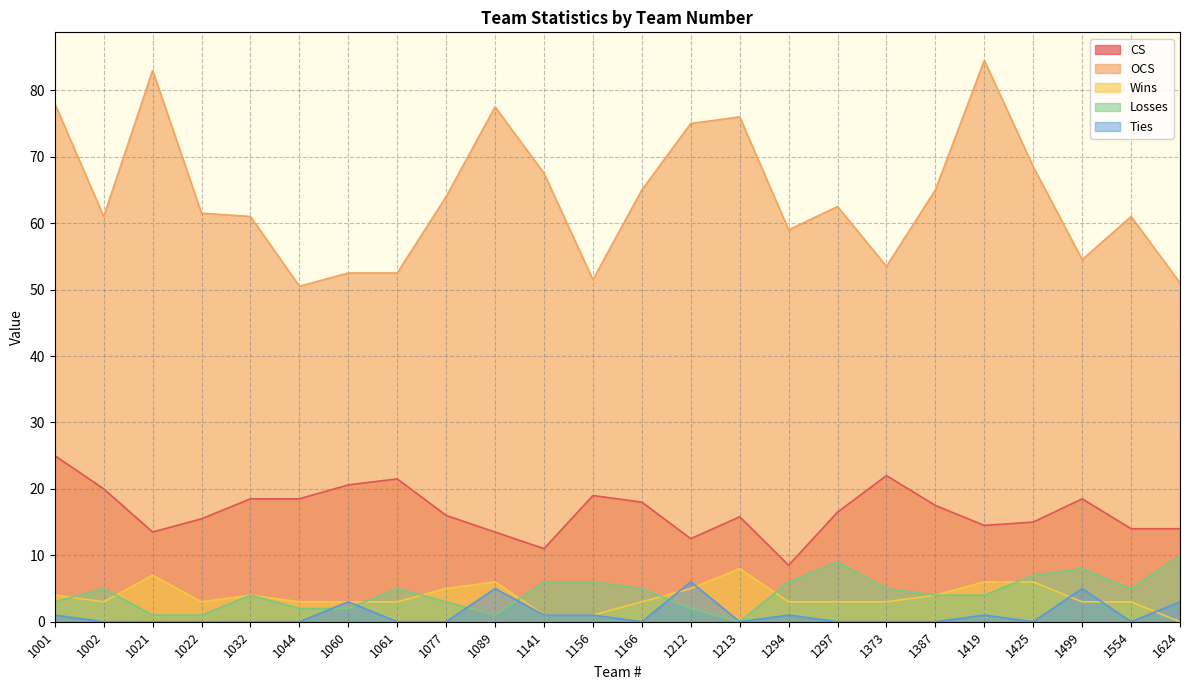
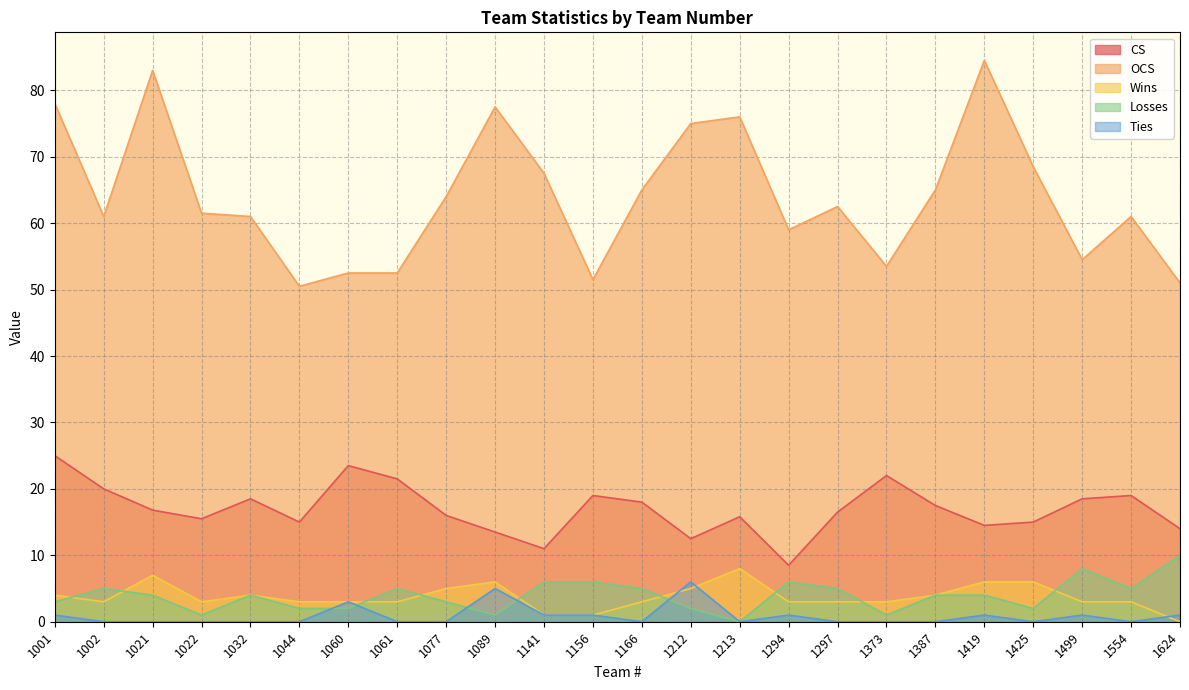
CS, 1021: 14 -> 17
Losses, 1021: 1 -> 4
CS, 1044: 19 -> 15
CS, 1060: 21 -> 24
Losses, 1297: 9 -> 5
Losses, 1373: 5 -> 1
Losses, 1425: 7 -> 2
Ties, 1499: 5 -> 1
CS, 1554: 14 -> 19
Ties, 1624: 3 -> 1
